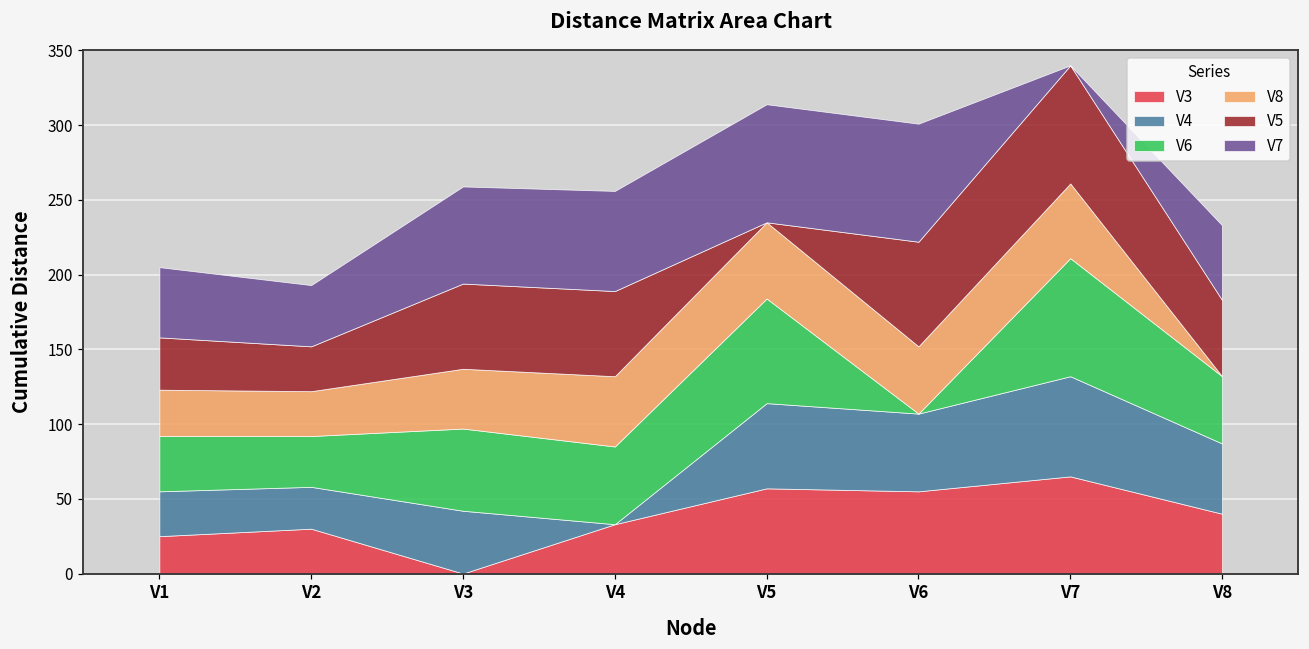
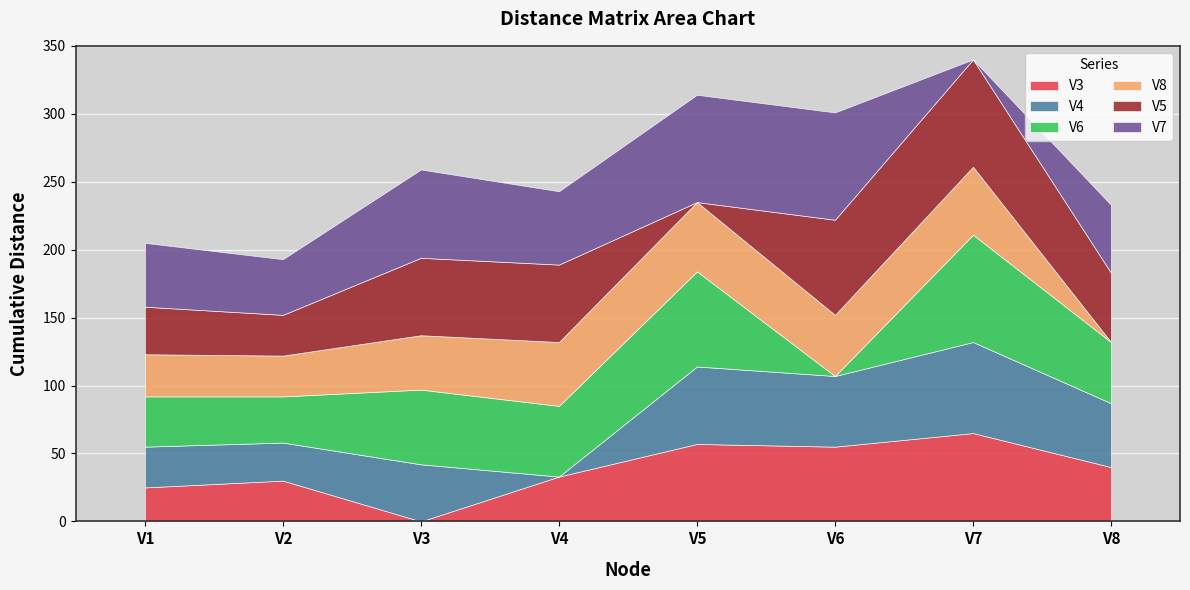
V7, V4: 67 -> 54
